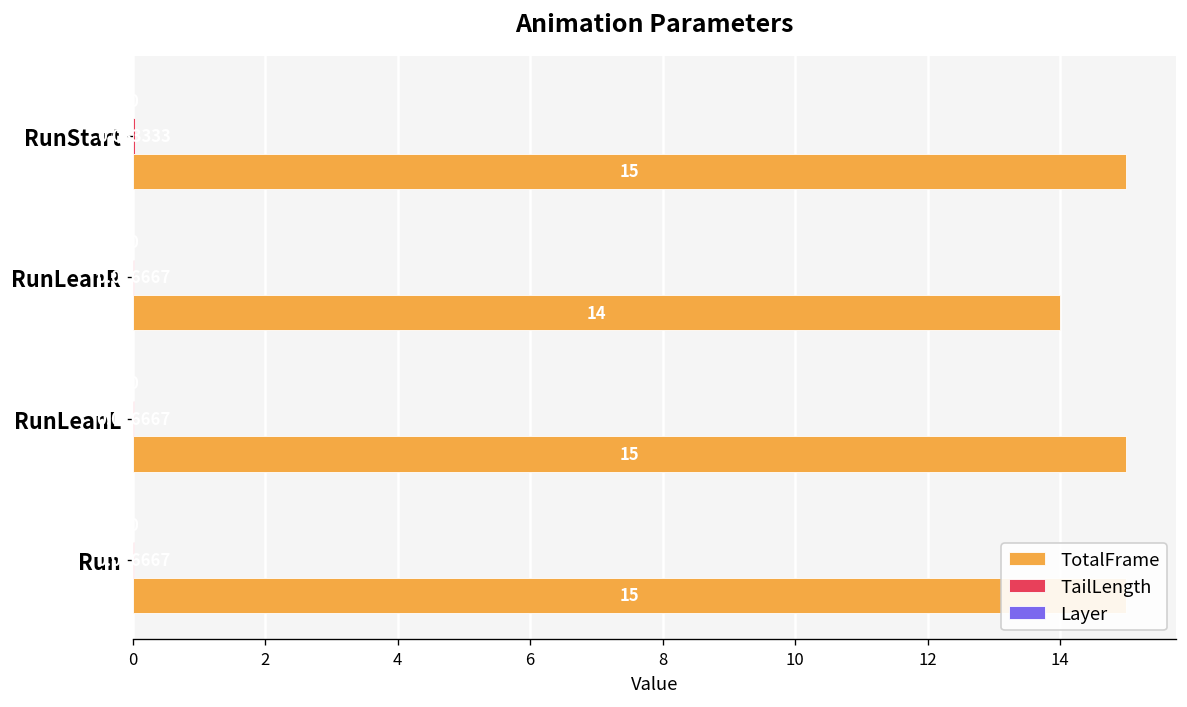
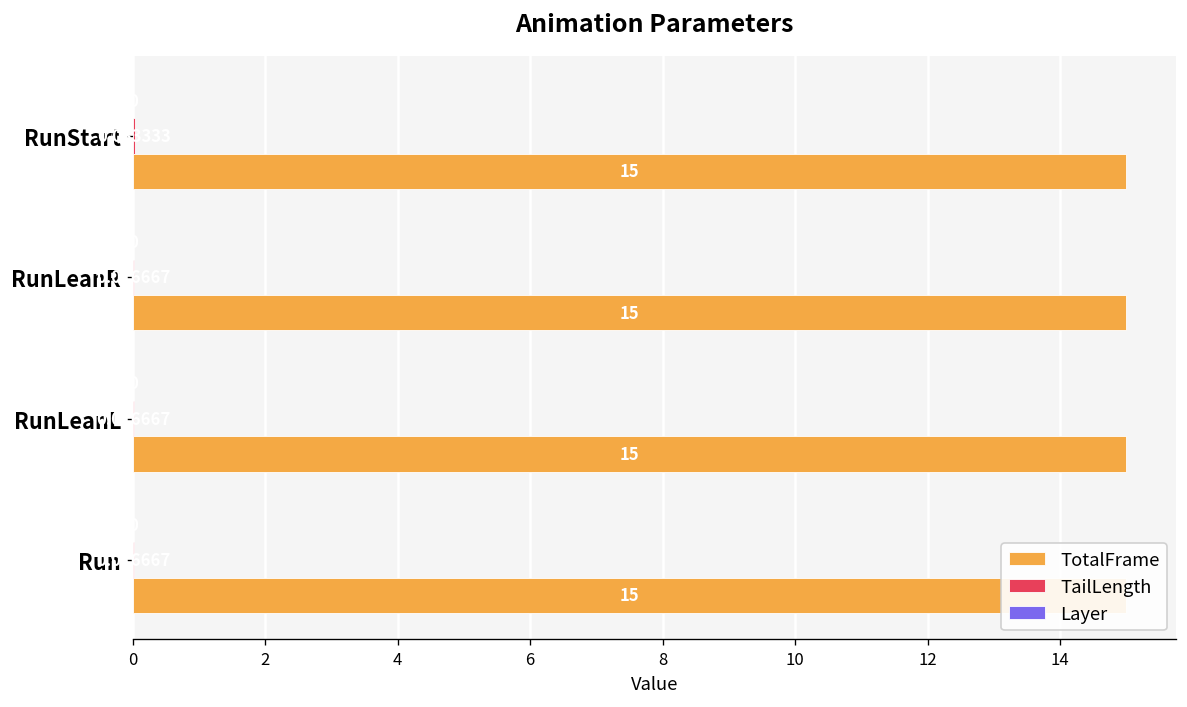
TotalFrame, RunLeanR: 14 -> 15
